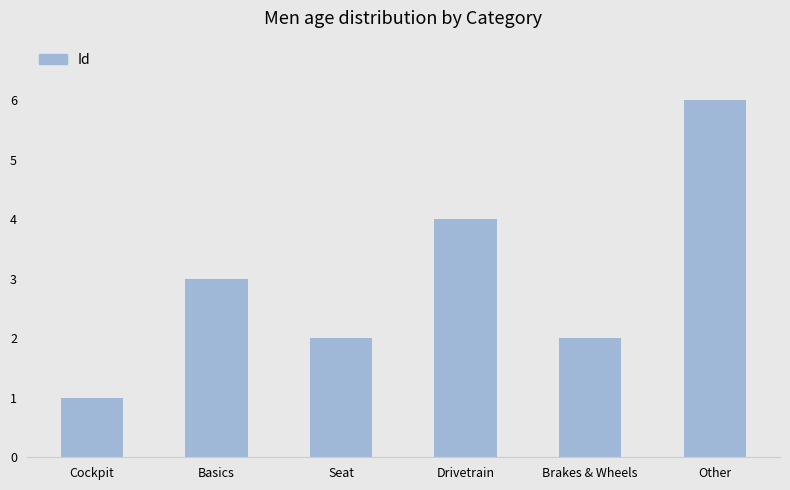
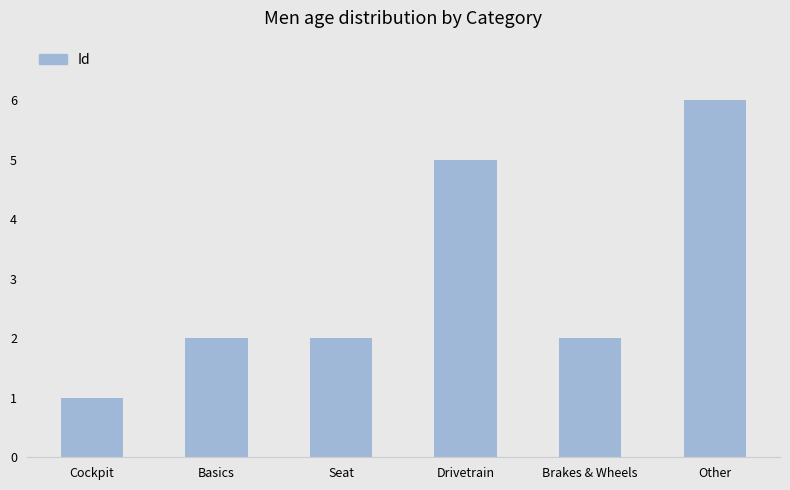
Basics: 3 -> 2
Drivetrain: 4 -> 5
